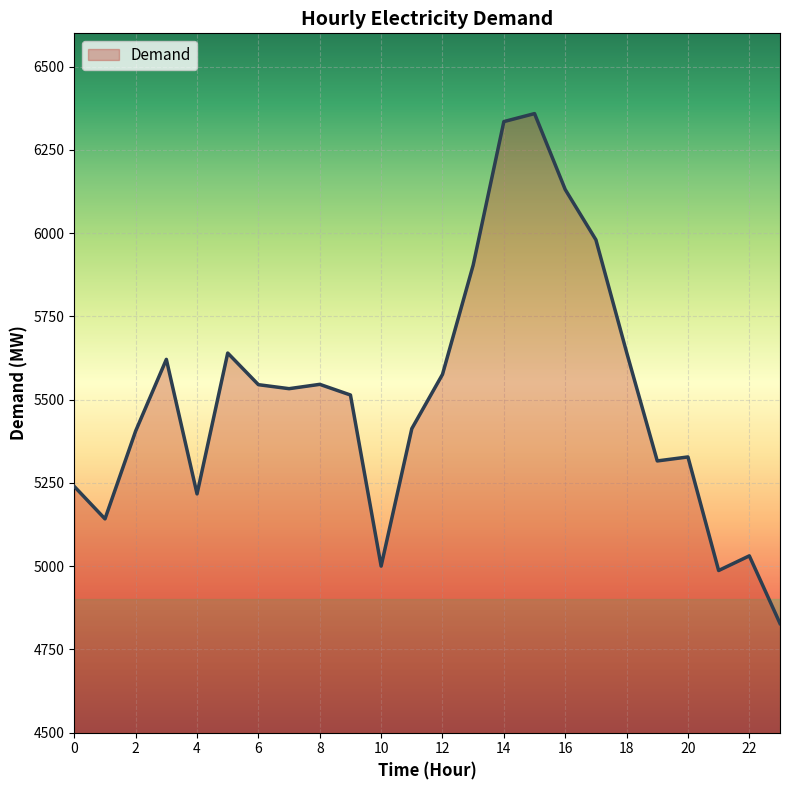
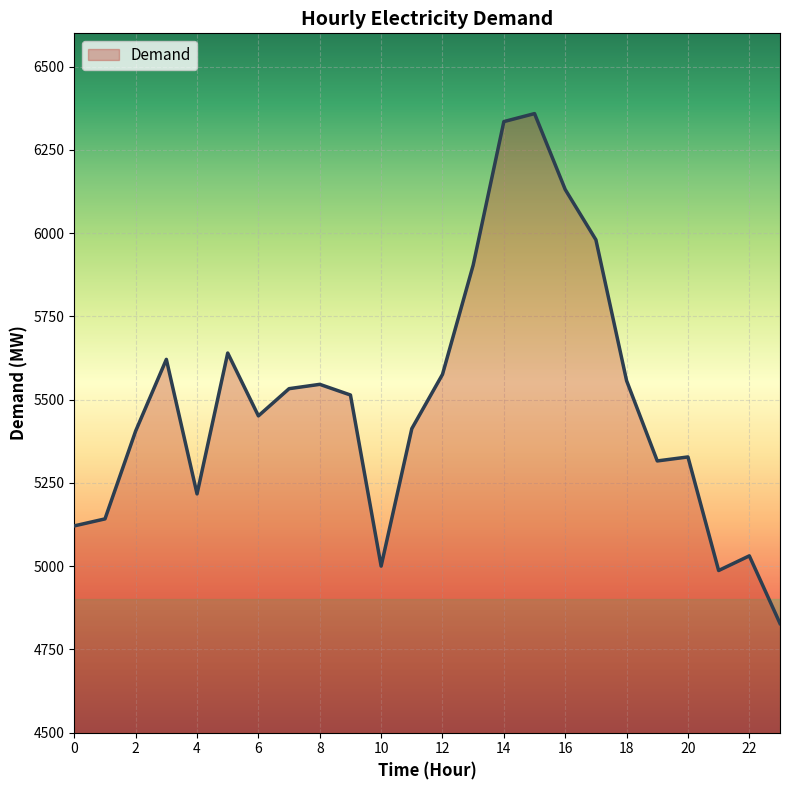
0: 5240 -> 5120
6: 5550 -> 5450
18: 5640 -> 5560
